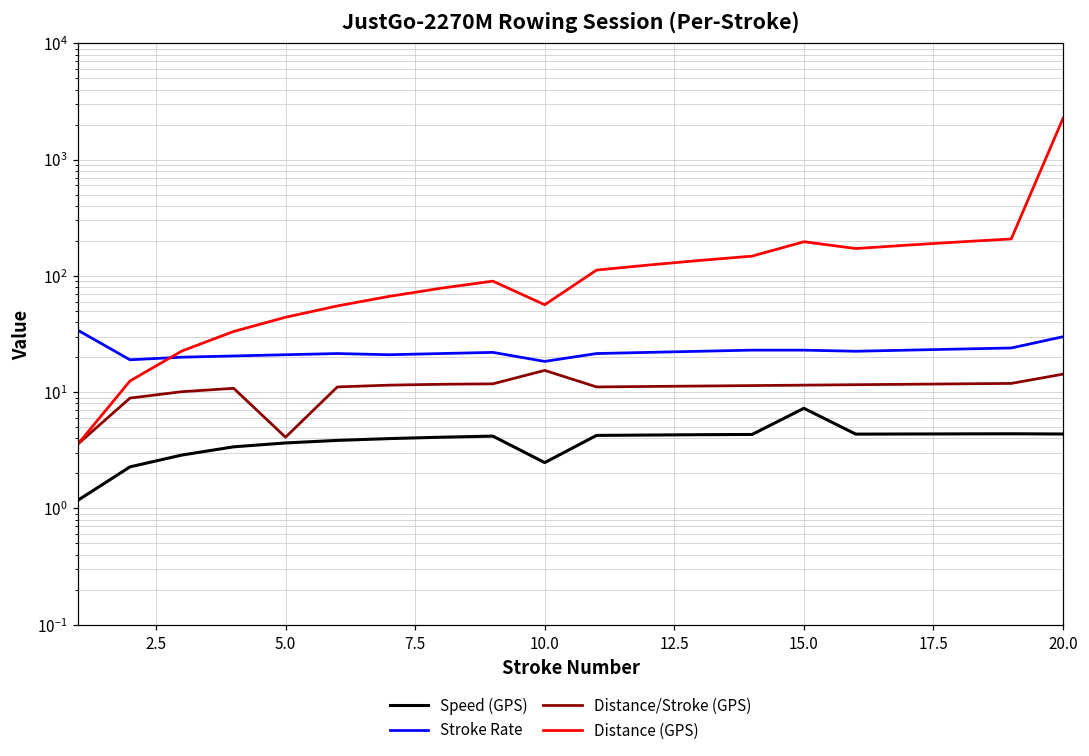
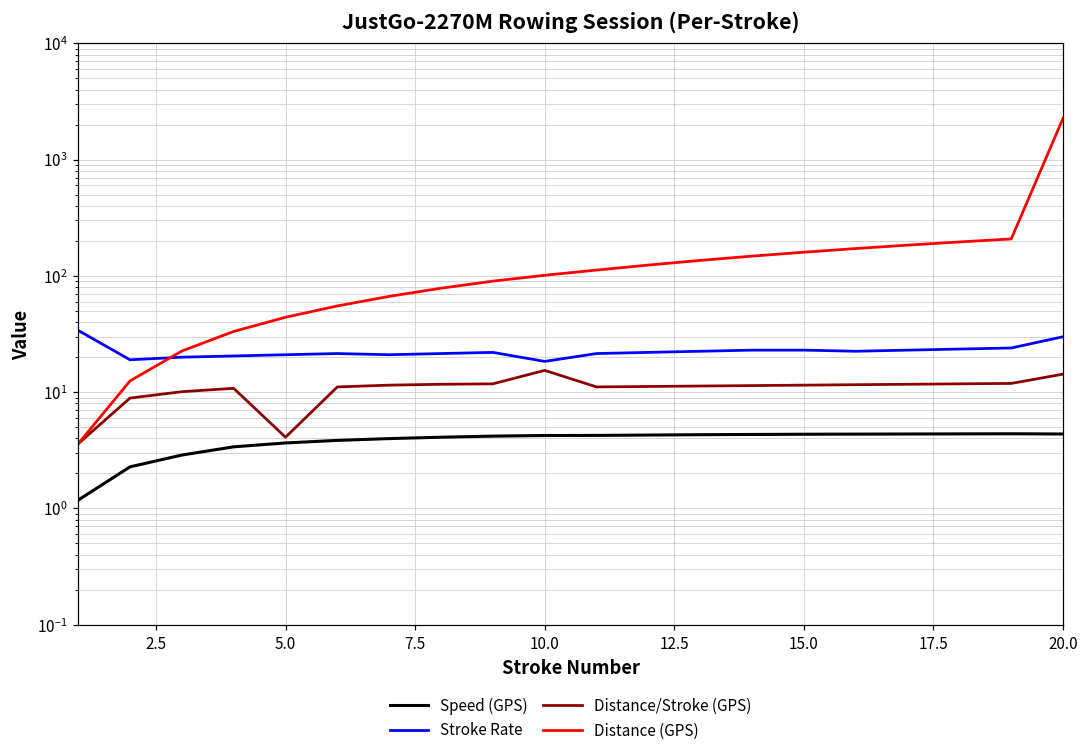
Speed (GPS), 10.0: 2.5 -> 4.2
Distance (GPS), 10.0: 60 -> 100
Speed (GPS), 15.0: 7 -> 4.4
Distance (GPS), 15.0: 200 -> 160
